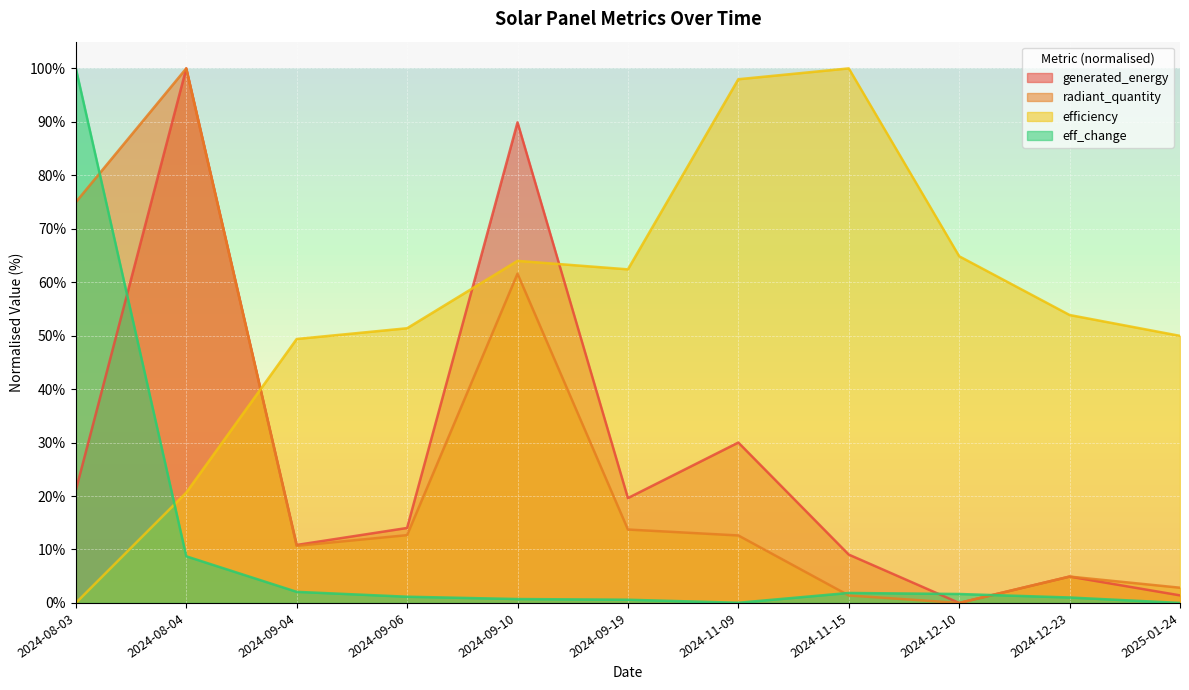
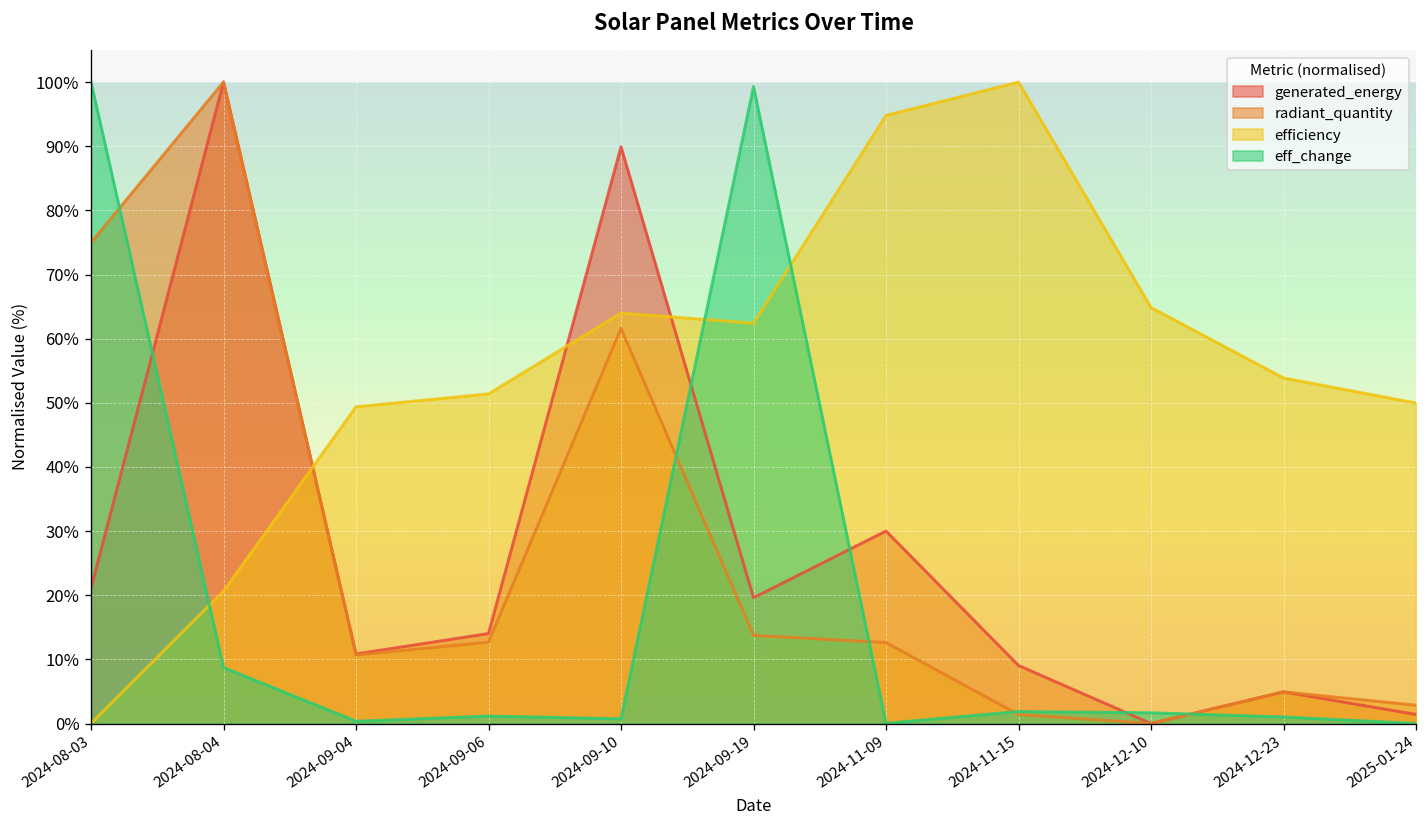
eff_change, 2024-09-04: 2% -> 0%
eff_change, 2024-09-19: 1% -> 99%
efficiency, 2024-11-09: 98% -> 95%
